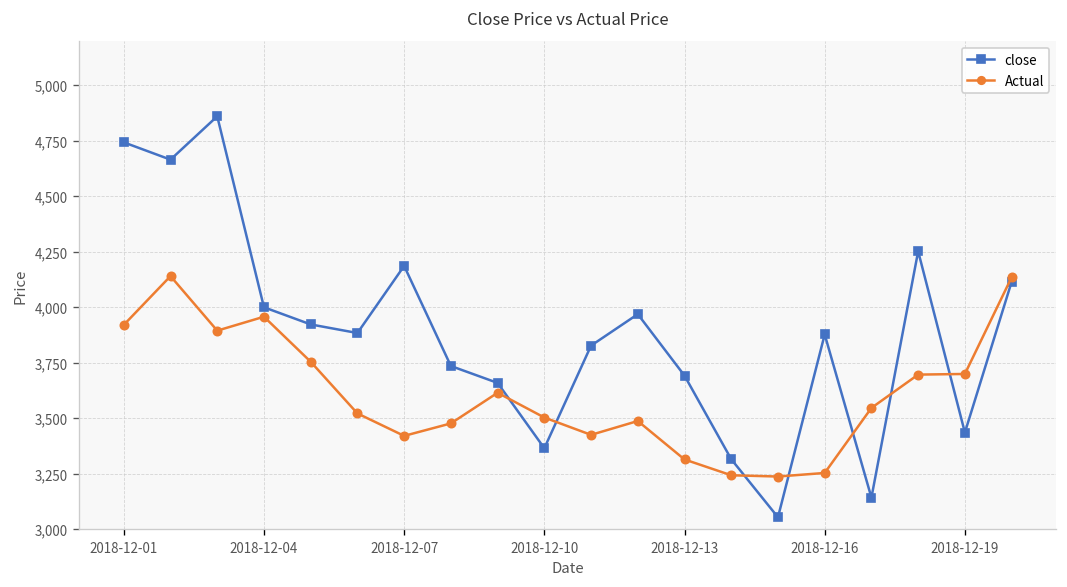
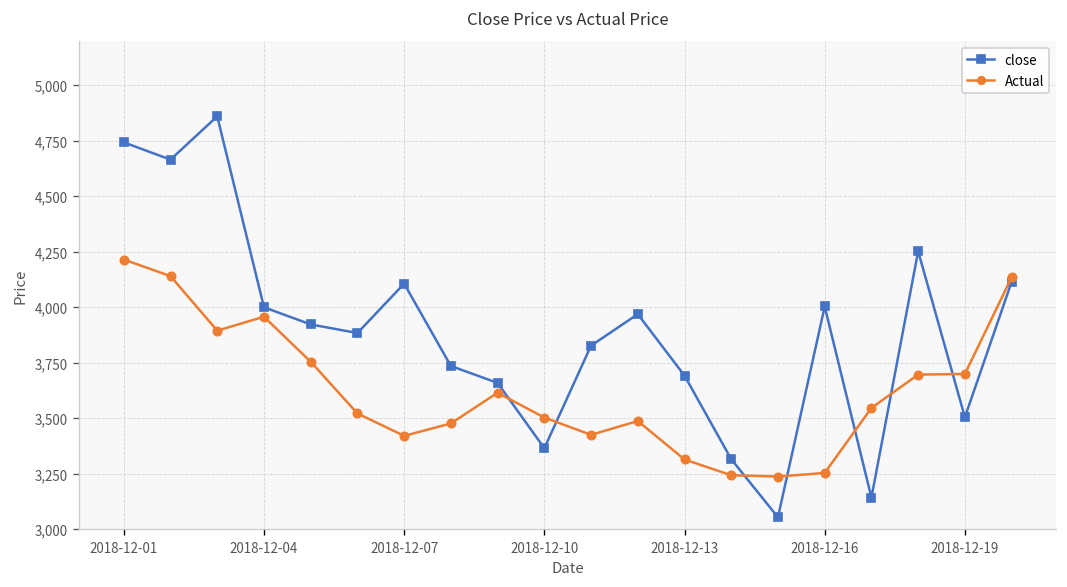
Actual, 2018-12-01: 3,920 -> 4,210
close, 2018-12-07: 4,190 -> 4,110
close, 2018-12-16: 3,880 -> 4,000
close, 2018-12-19: 3,440 -> 3,500
